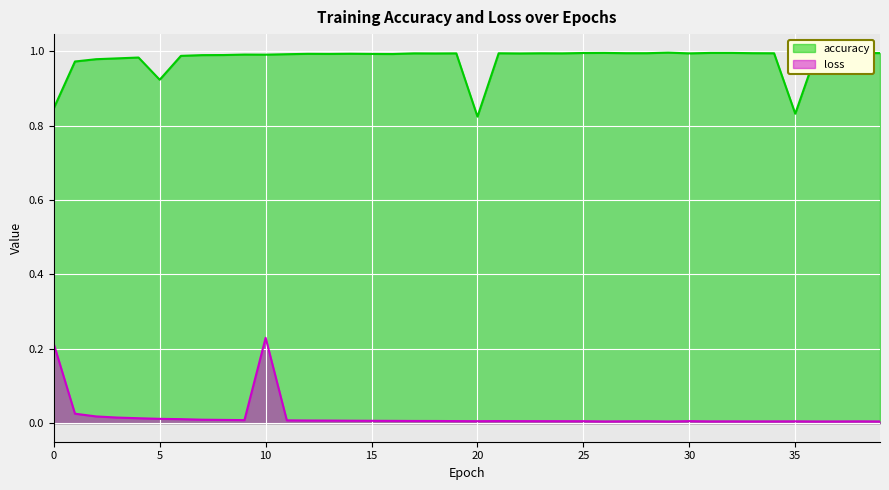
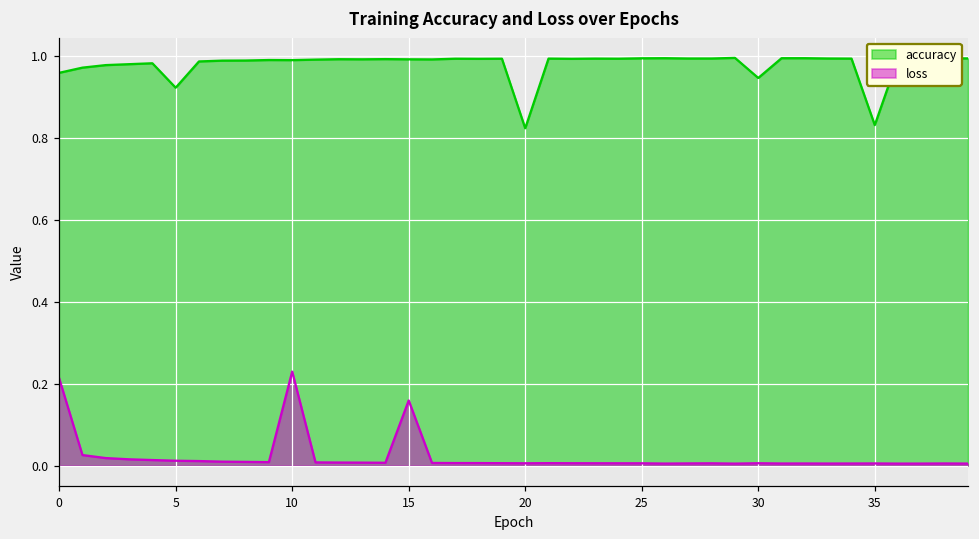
accuracy, 0: 0.85 -> 0.96
loss, 15: 0.01 -> 0.16
accuracy, 30: 0.99 -> 0.95
